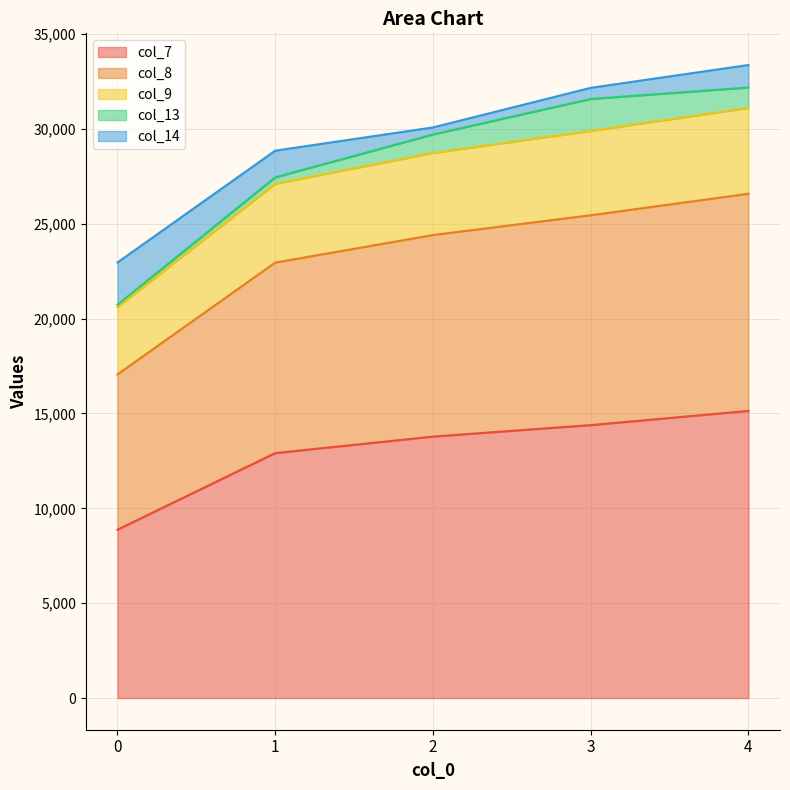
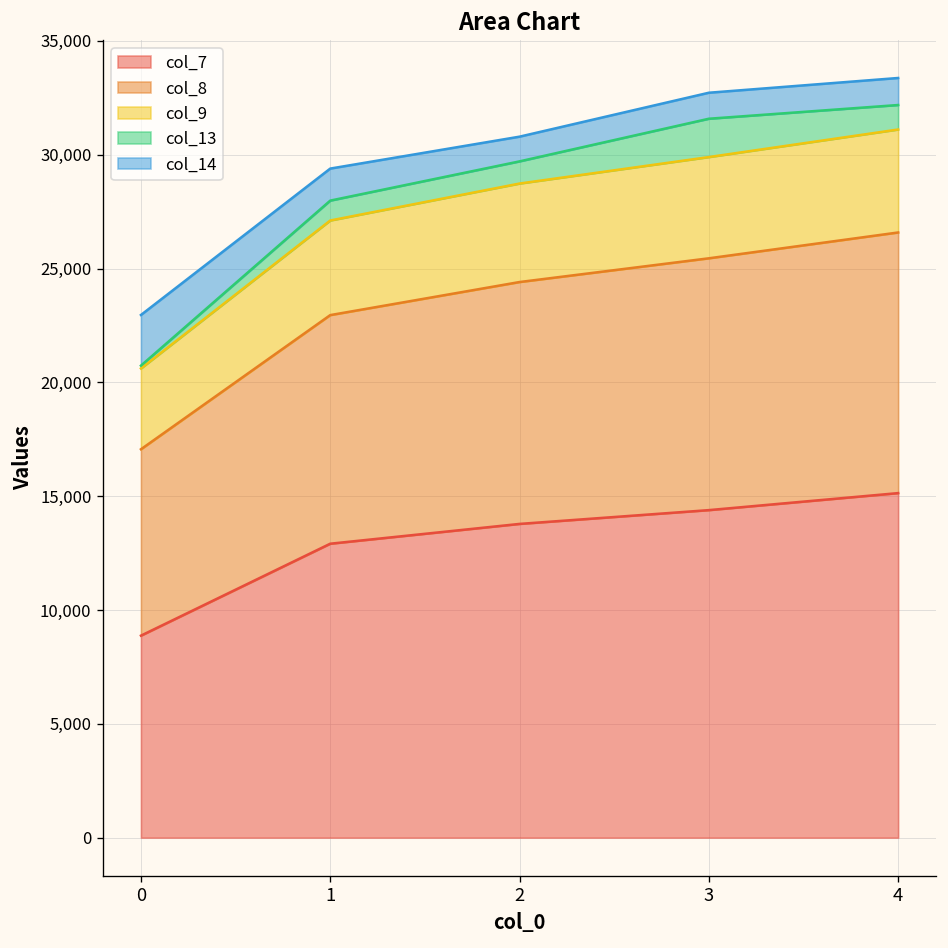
col_13, 1: 300 -> 900
col_14, 2: 400 -> 1,100
col_14, 3: 600 -> 1,100
